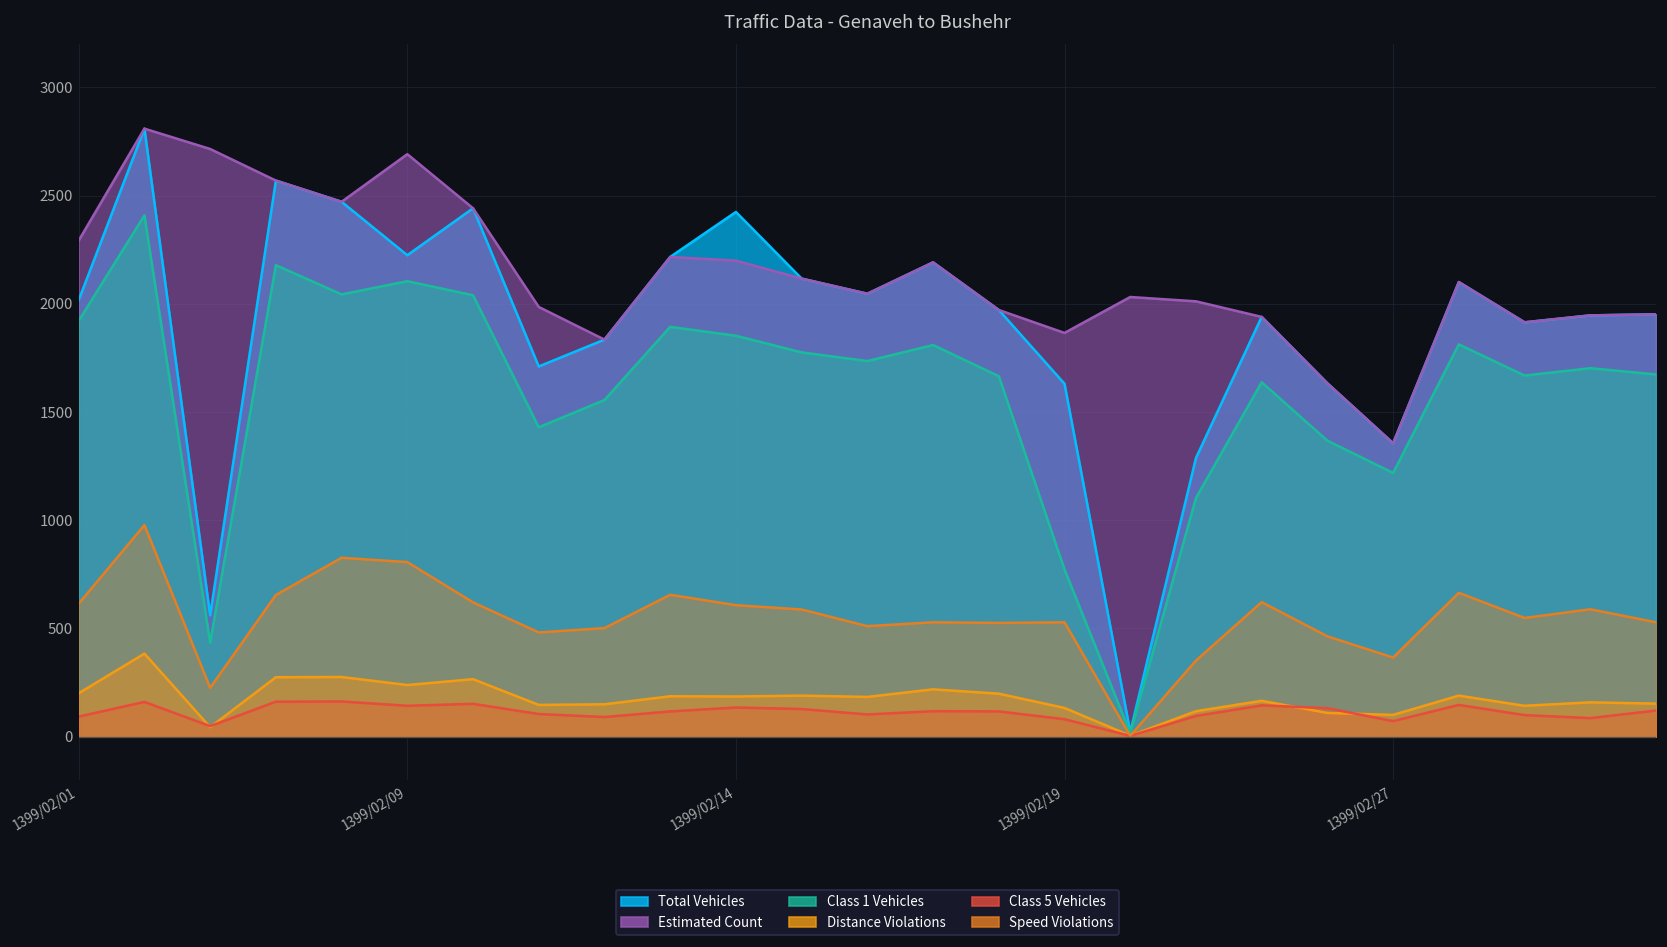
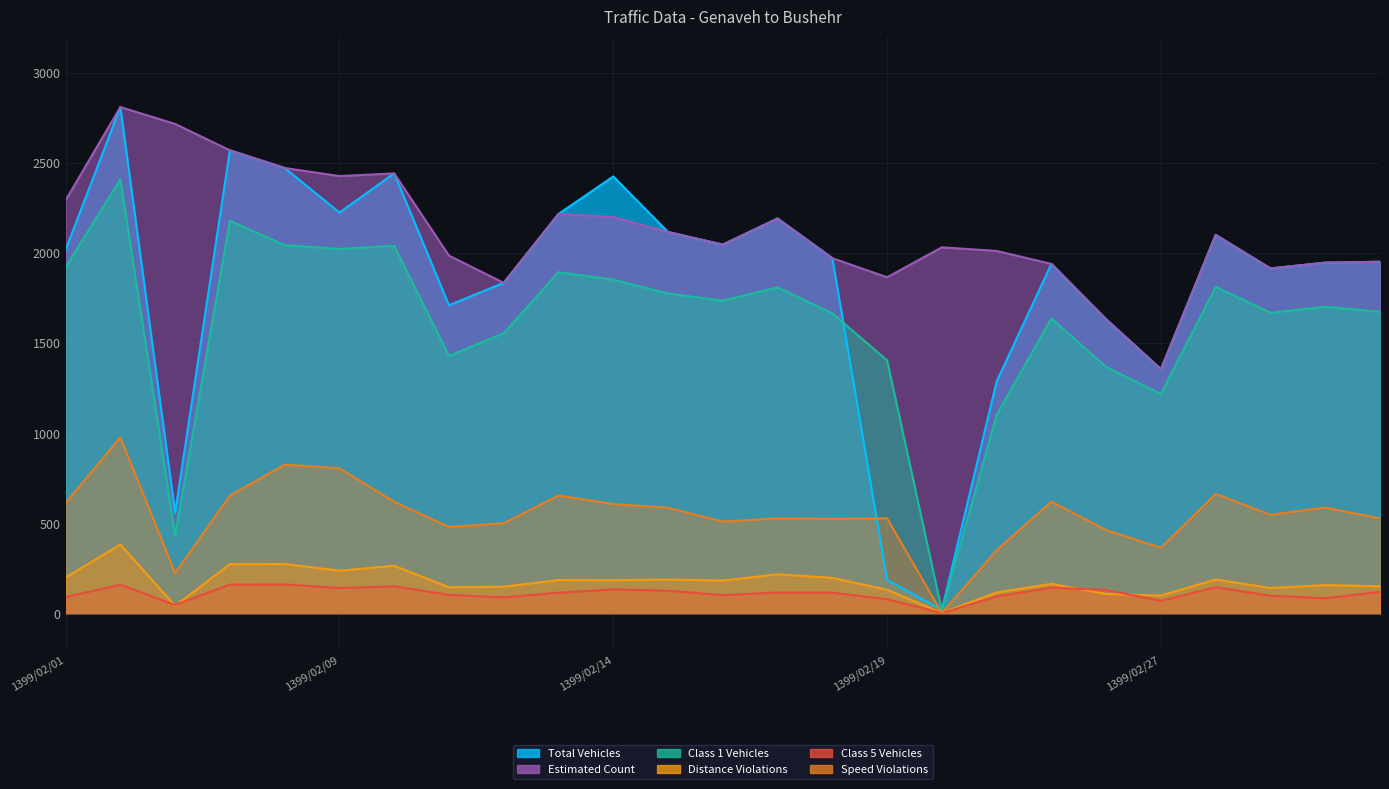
Estimated Count, 1399/02/09: 2690 -> 2430
Class 1 Vehicles, 1399/02/09: 2100 -> 2020
Total Vehicles, 1399/02/19: 1630 -> 190
Class 1 Vehicles, 1399/02/19: 770 -> 1400
